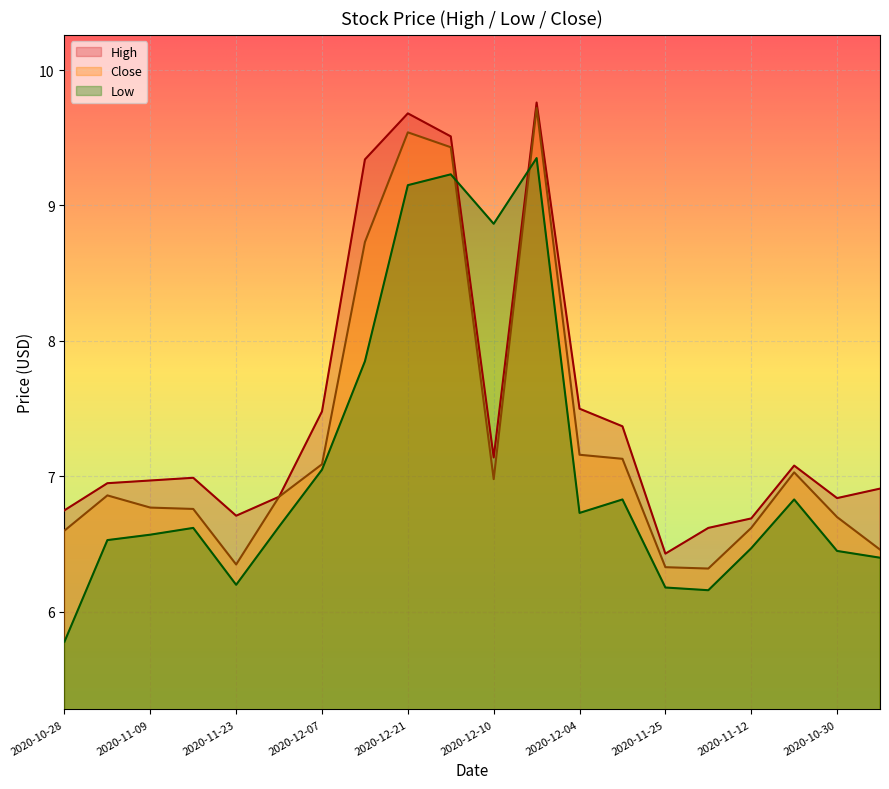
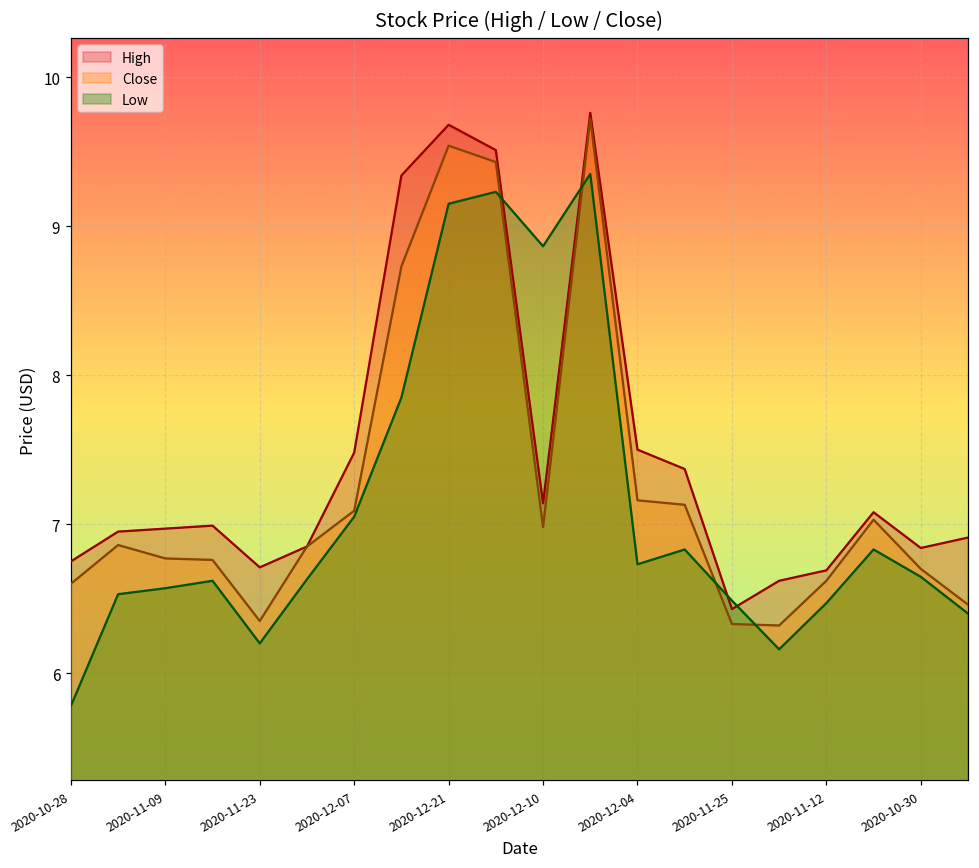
Low, 2020-11-25: 6.18 -> 6.49
Low, 2020-10-30: 6.45 -> 6.65
